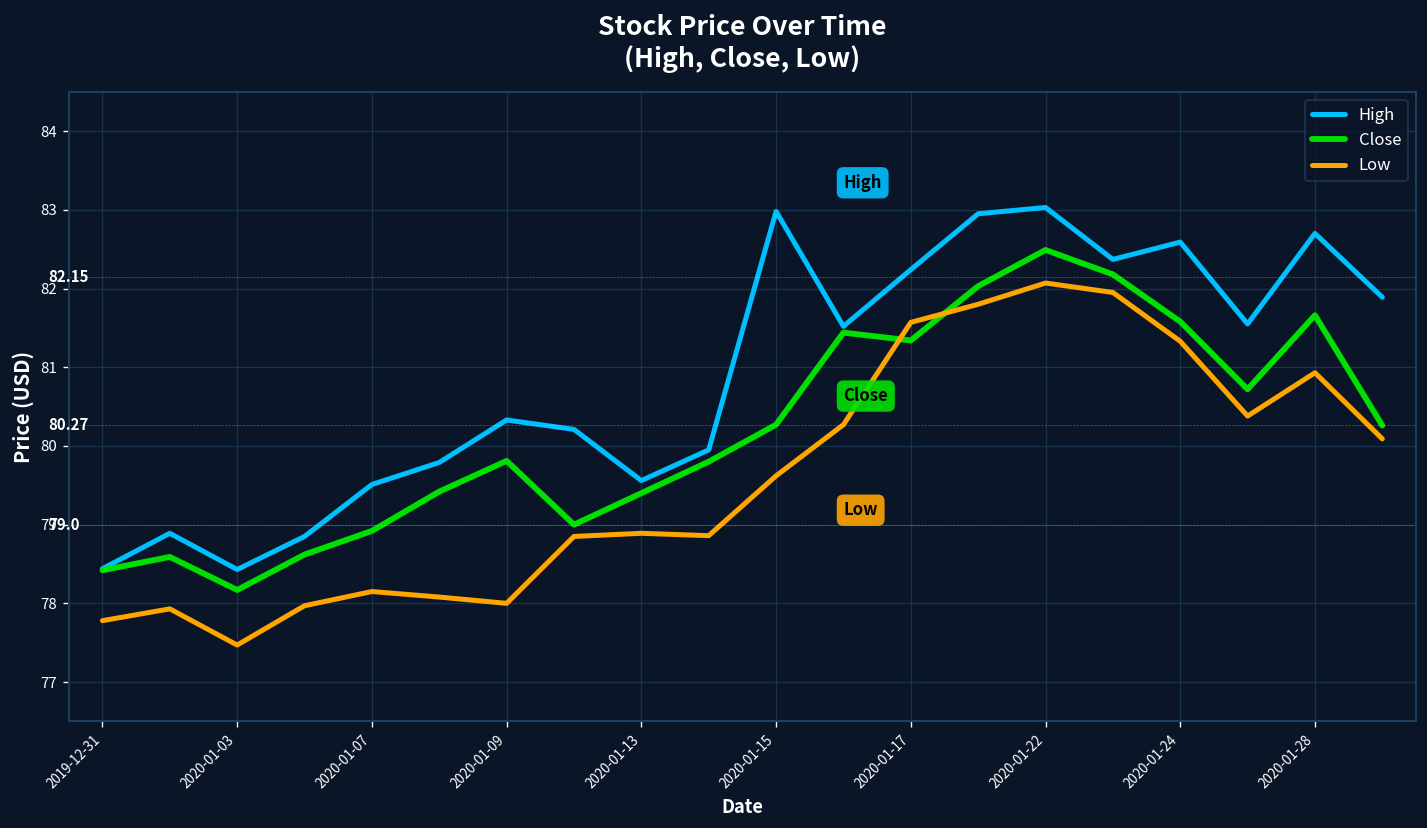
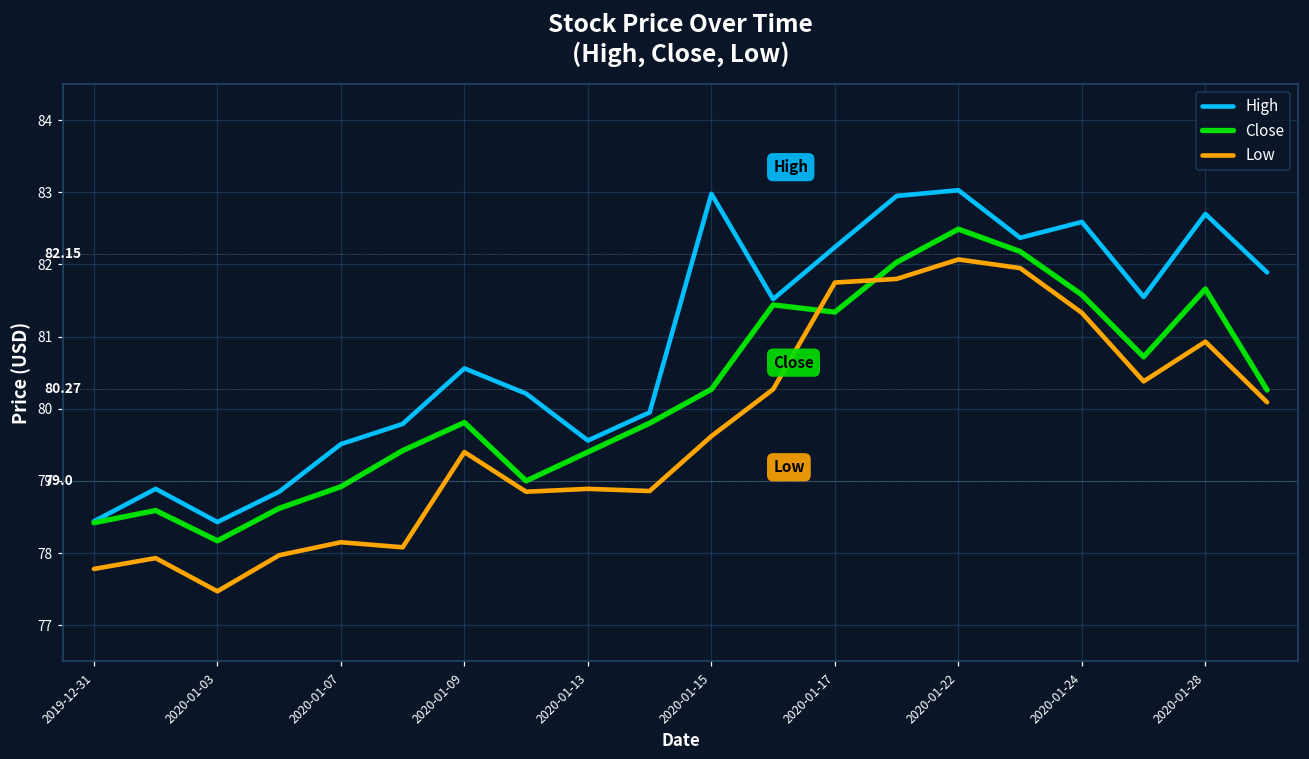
High, 2020-01-09: 80.3 -> 80.6
Low, 2020-01-09: 78.0 -> 79.4
Low, 2020-01-17: 81.6 -> 81.8
